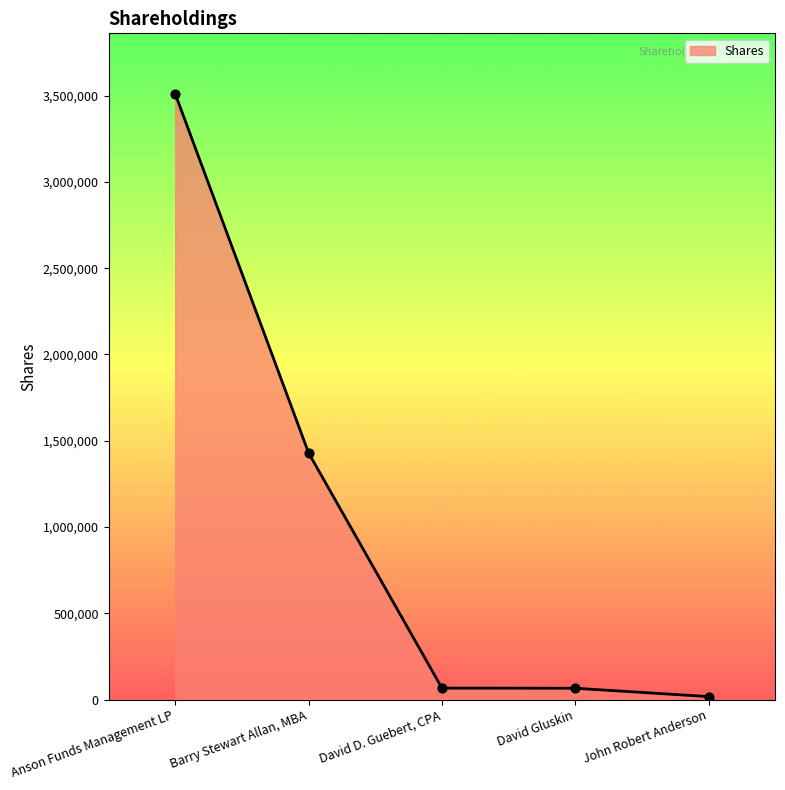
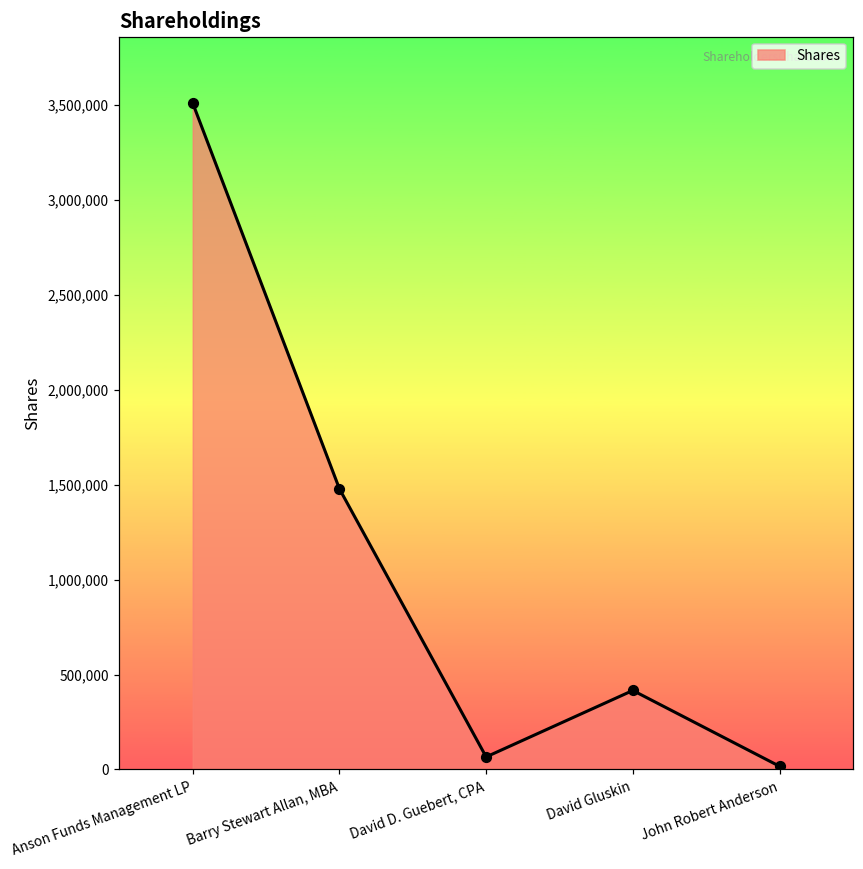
Barry Stewart Allan, MBA: 1,430,000 -> 1,480,000
David Gluskin: 70,000 -> 420,000
